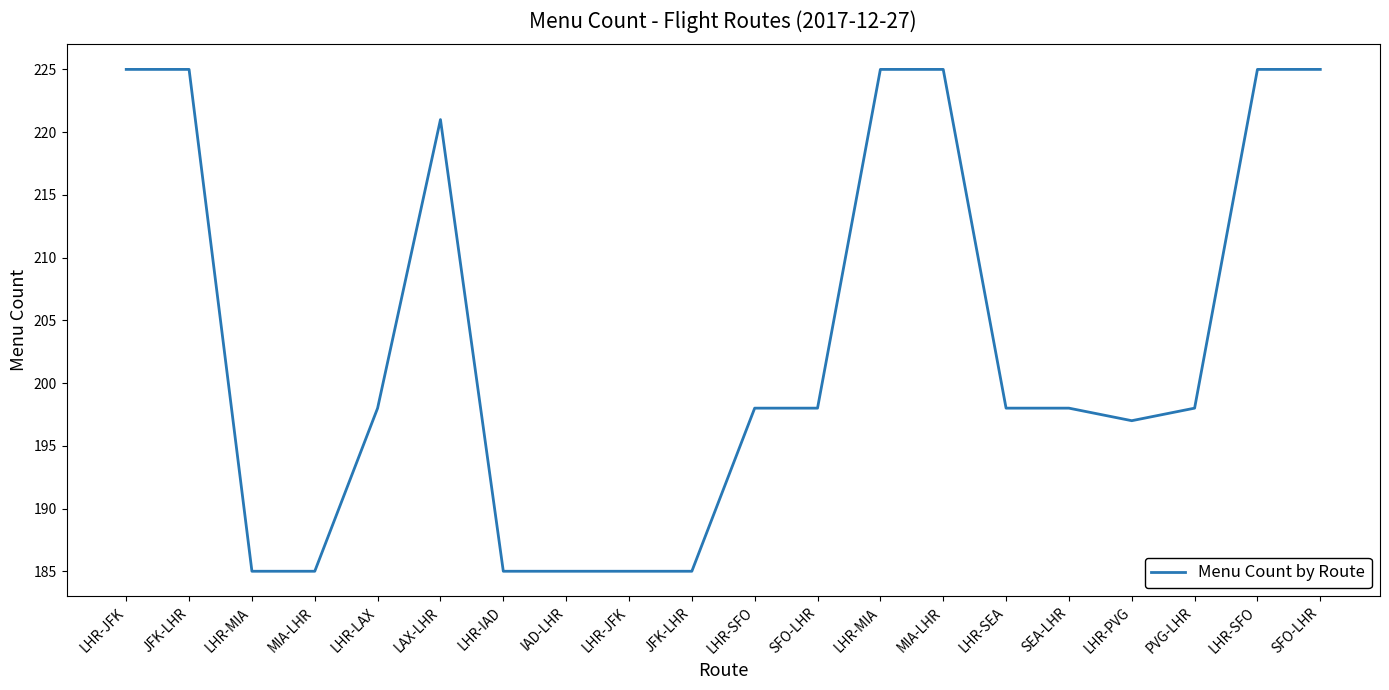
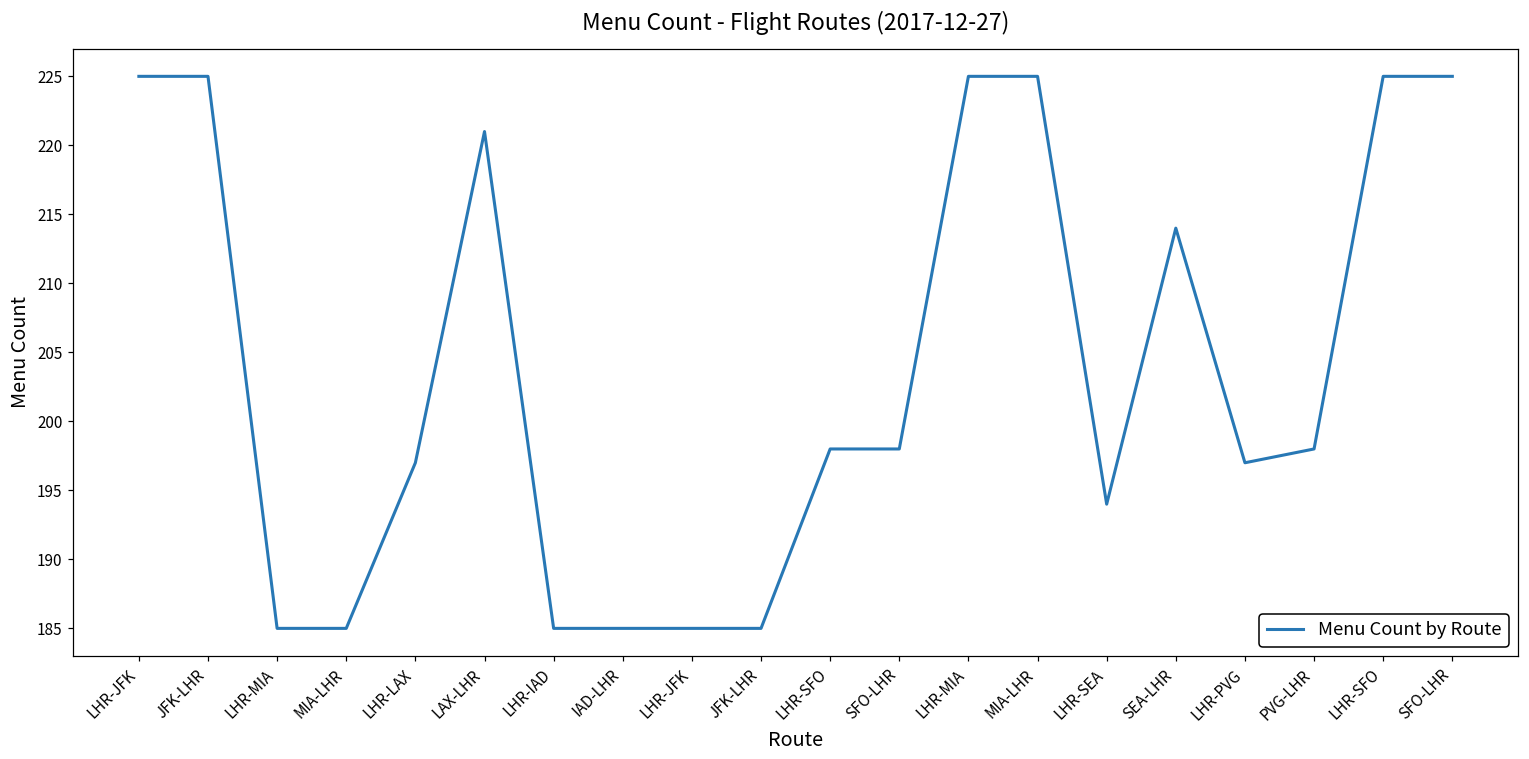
LHR-LAX: 198 -> 197
LHR-SEA: 198 -> 194
SEA-LHR: 198 -> 214
